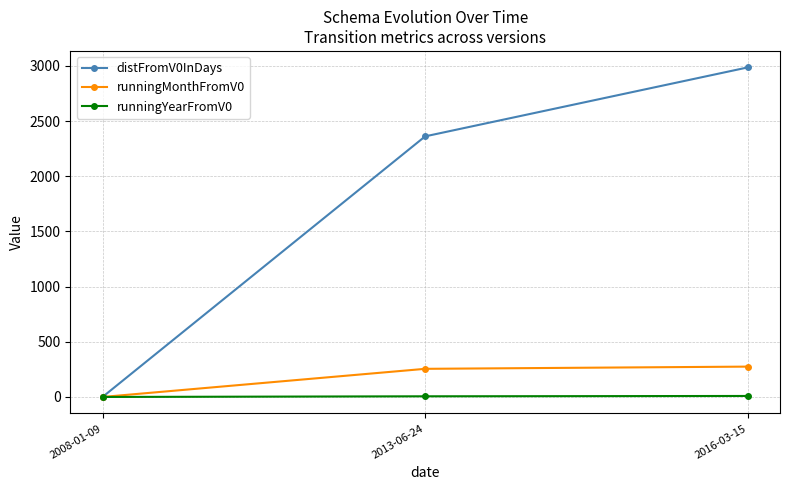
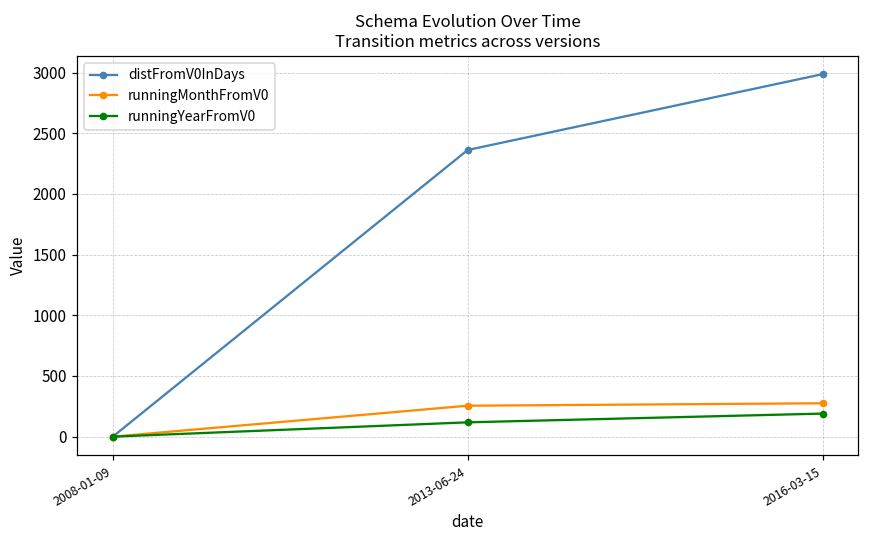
runningYearFromV0, 2013-06-24: 10 -> 120
runningYearFromV0, 2016-03-15: 10 -> 190
